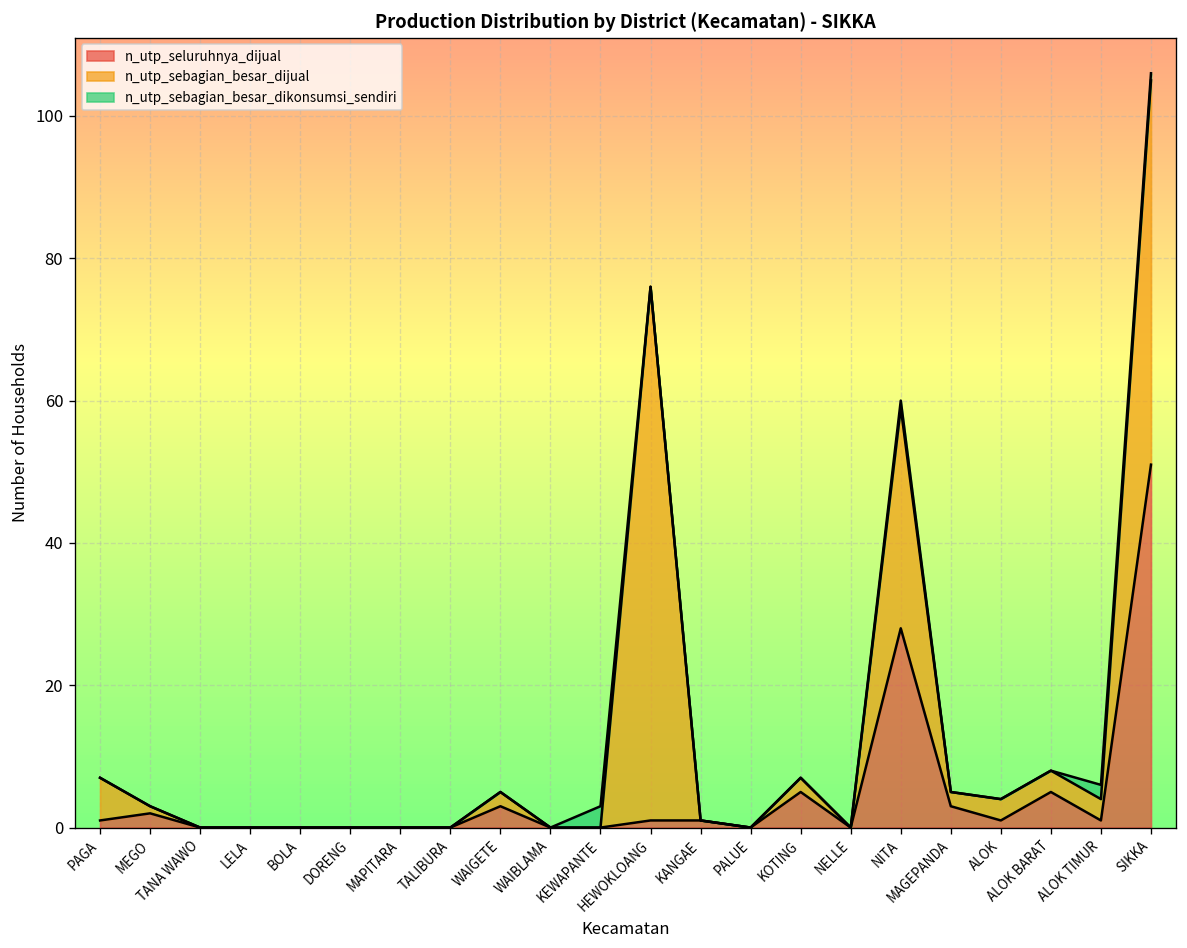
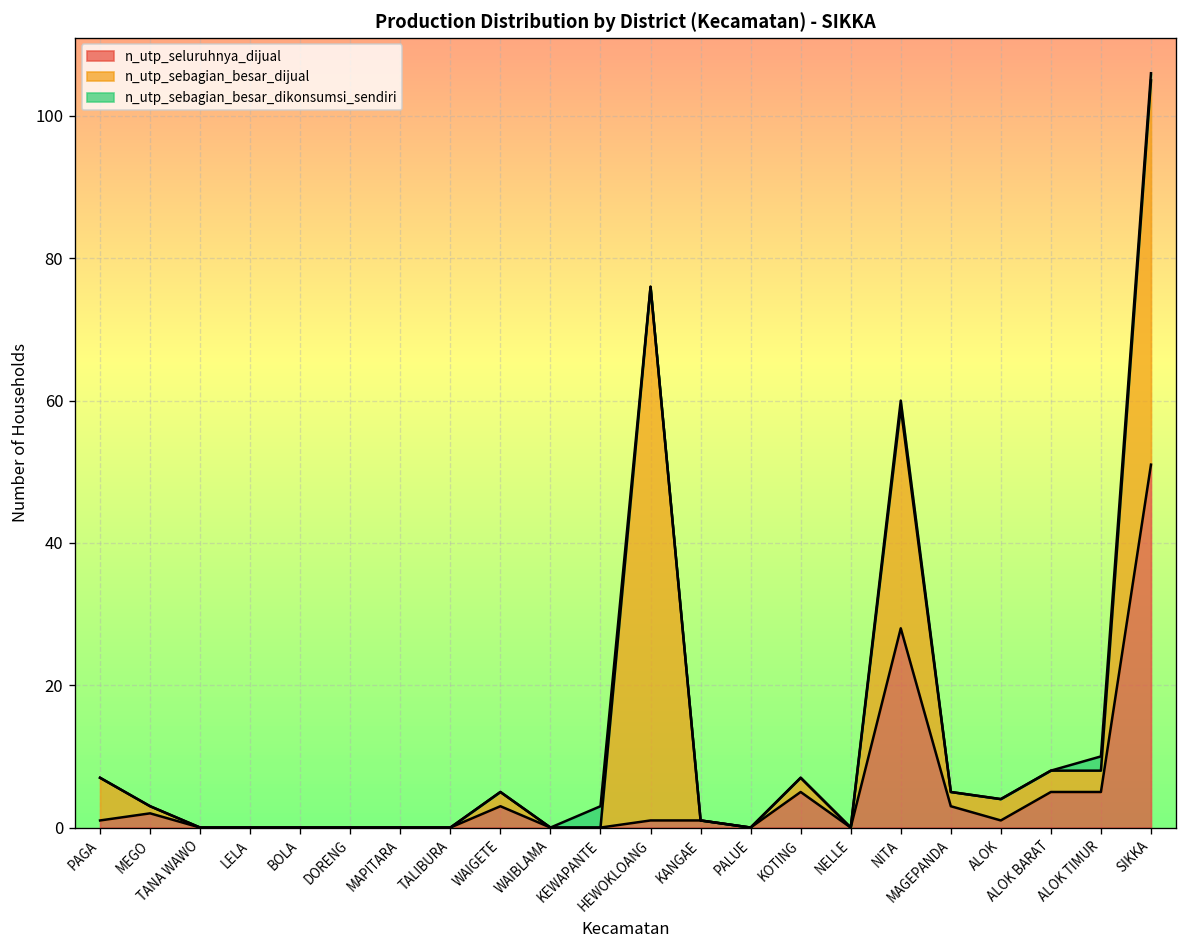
n_utp_seluruhnya_dijual, ALOK TIMUR: 1 -> 5
